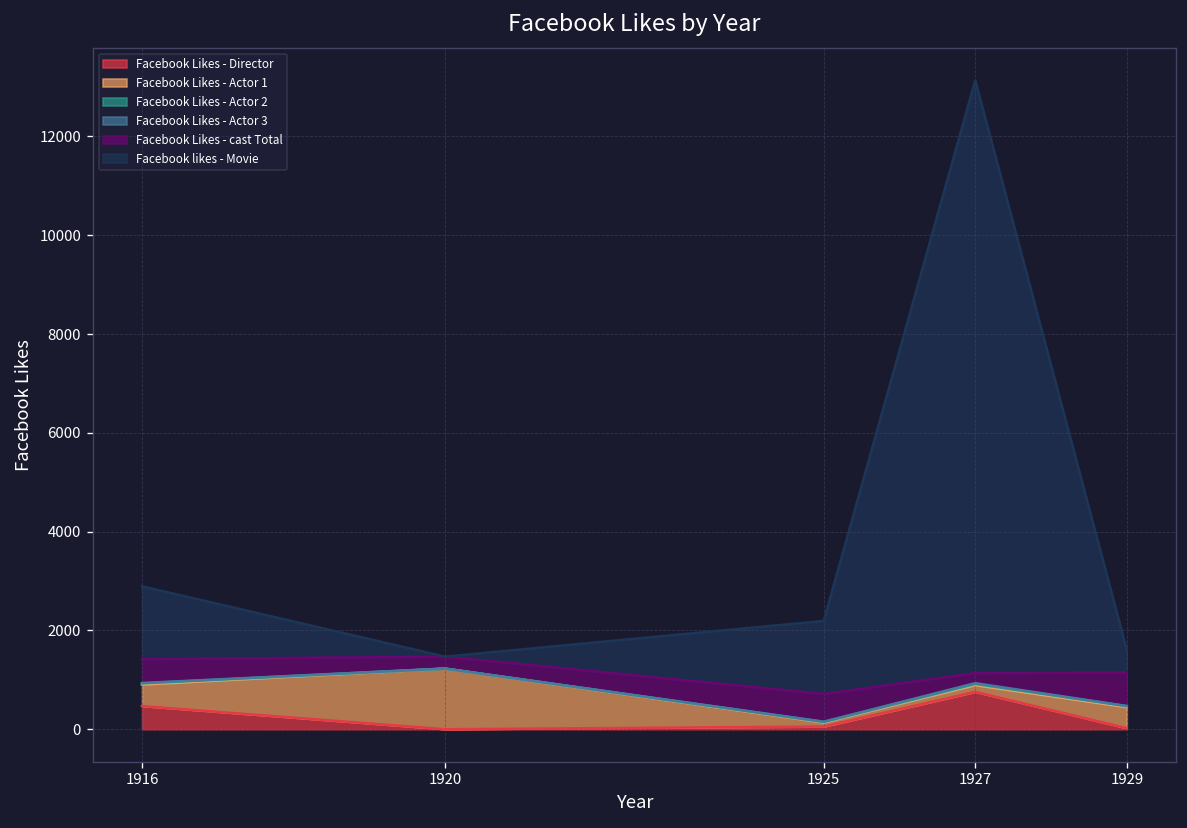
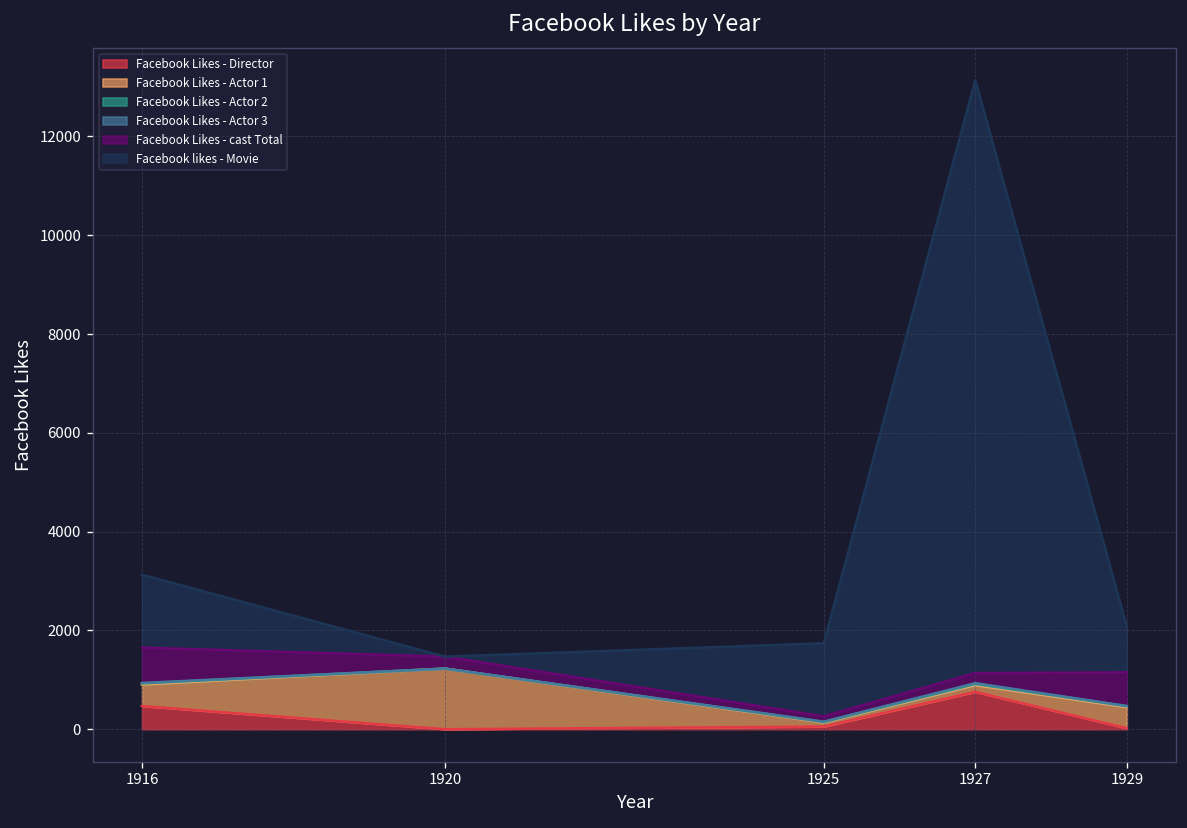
Facebook Likes - cast Total, 1916: 500 -> 700
Facebook Likes - cast Total, 1925: 600 -> 100
Facebook likes - Movie, 1929: 500 -> 900
